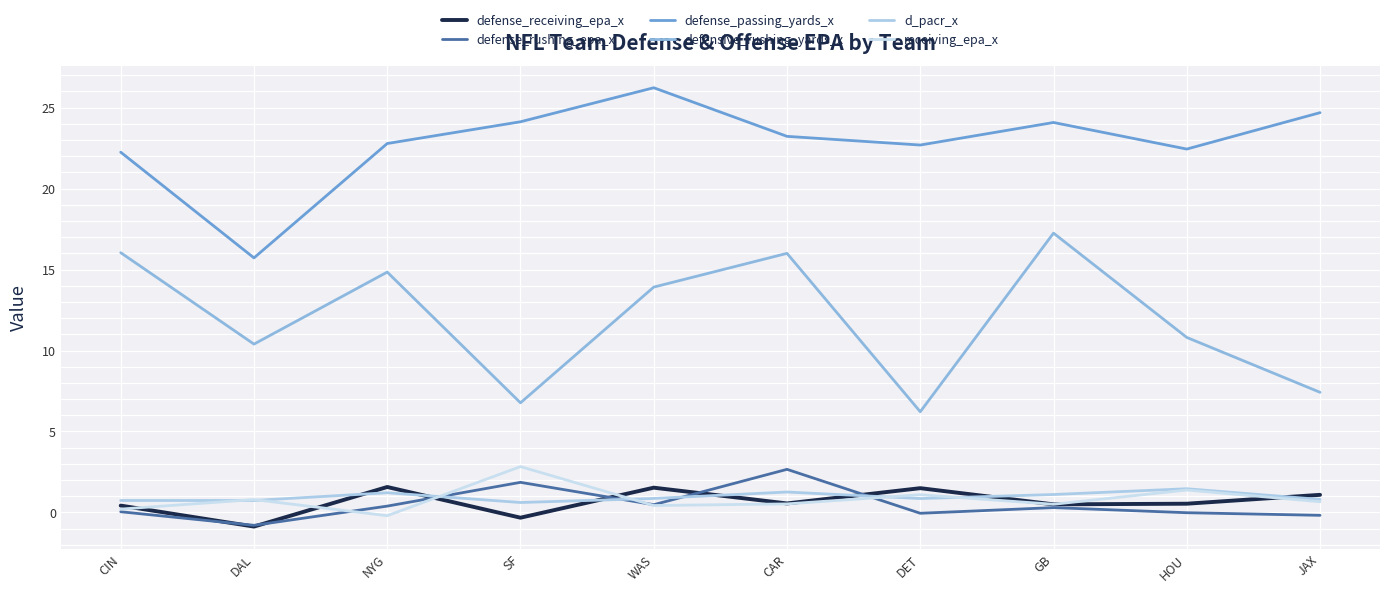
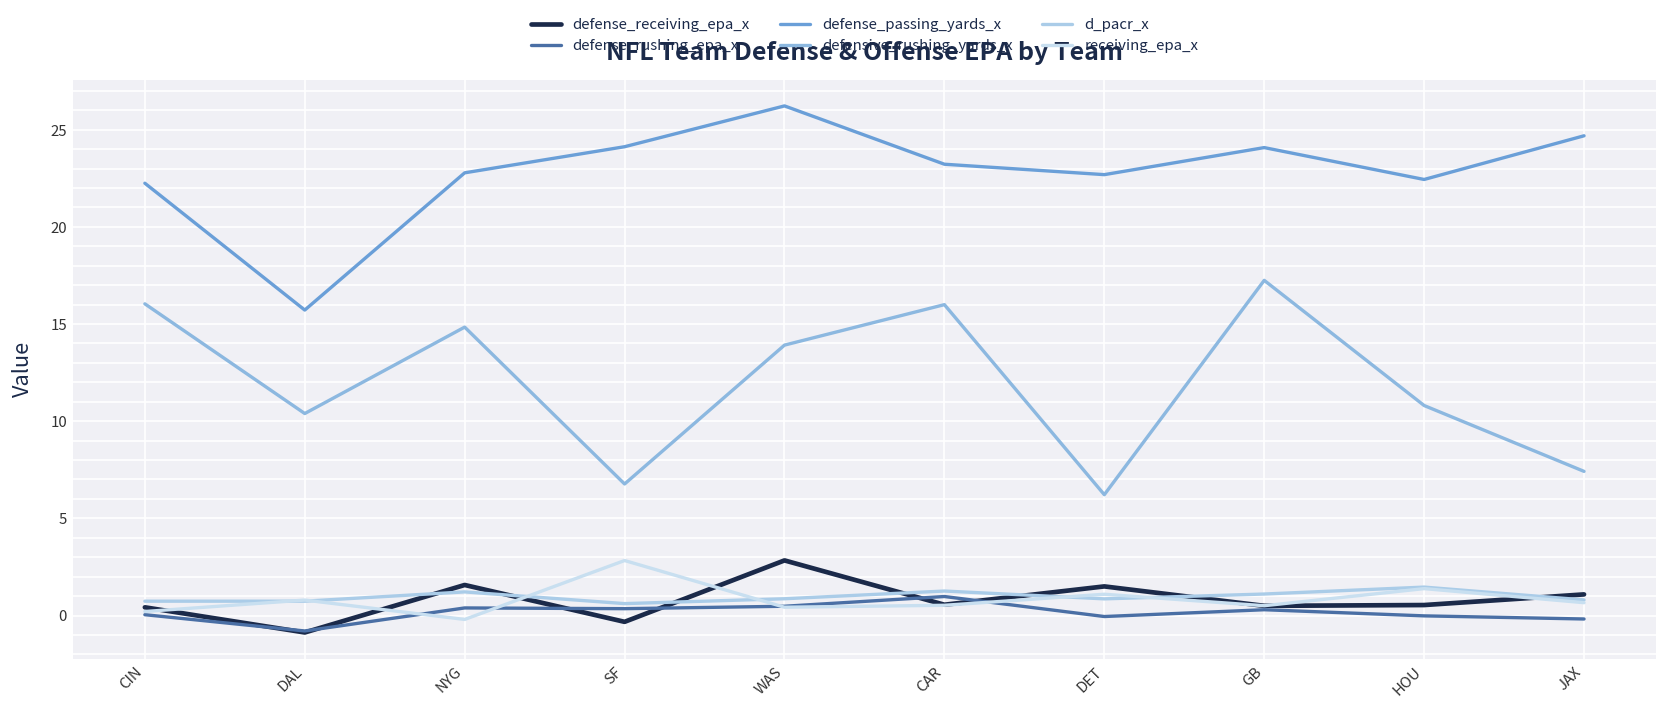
defense_rushing_epa_x, SF: 1.9 -> 0.4
defense_receiving_epa_x, WAS: 1.5 -> 2.8
defense_rushing_epa_x, CAR: 2.7 -> 1.0
